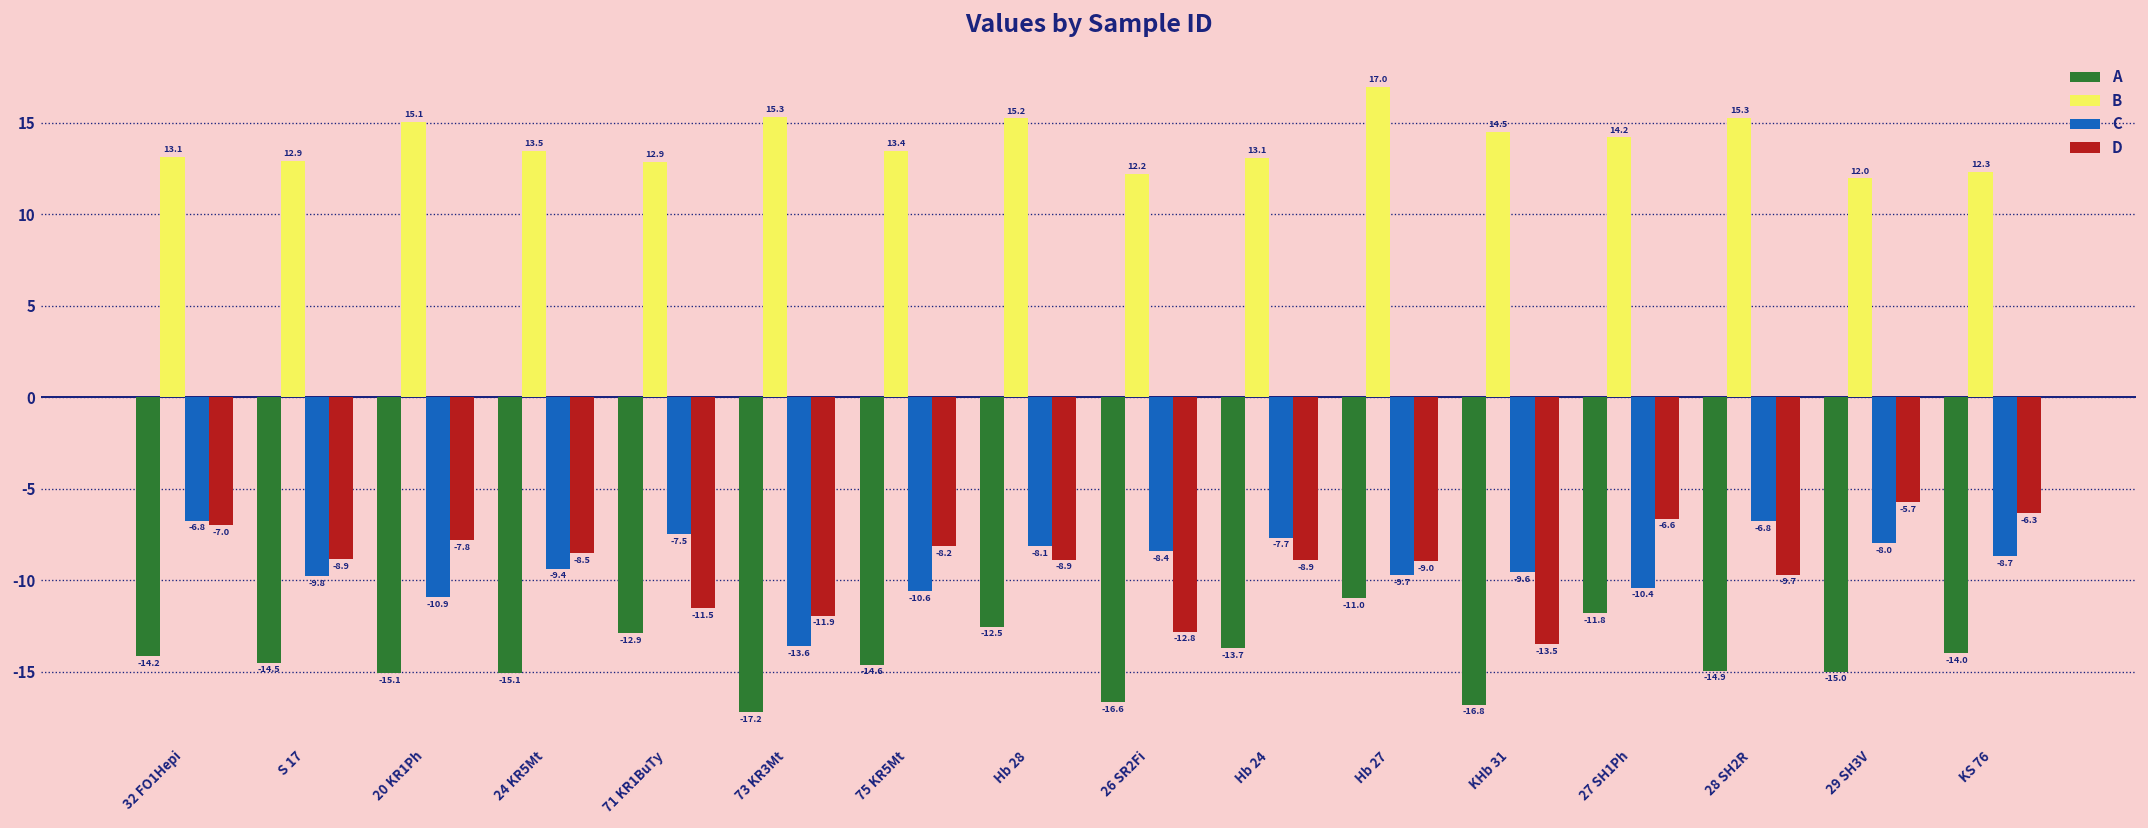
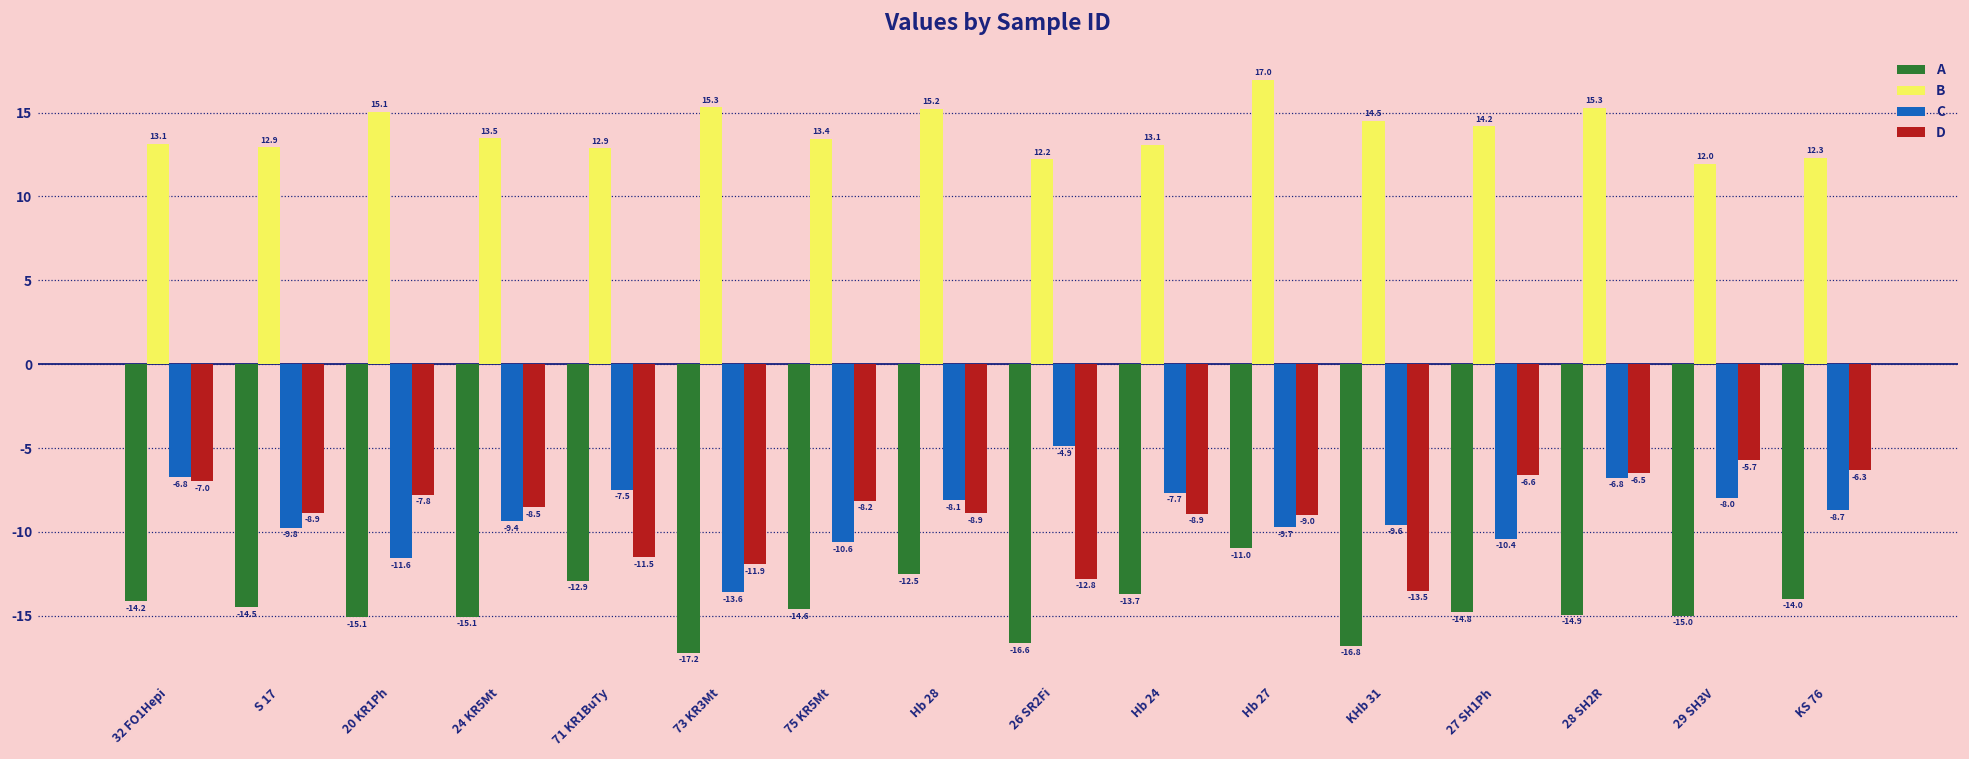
C, 20 KR1Ph: -10.9 -> -11.6
C, 26 SR2Fi: -8.4 -> -4.9
A, 27 SH1Ph: -11.8 -> -14.8
D, 28 SH2R: -9.7 -> -6.5
